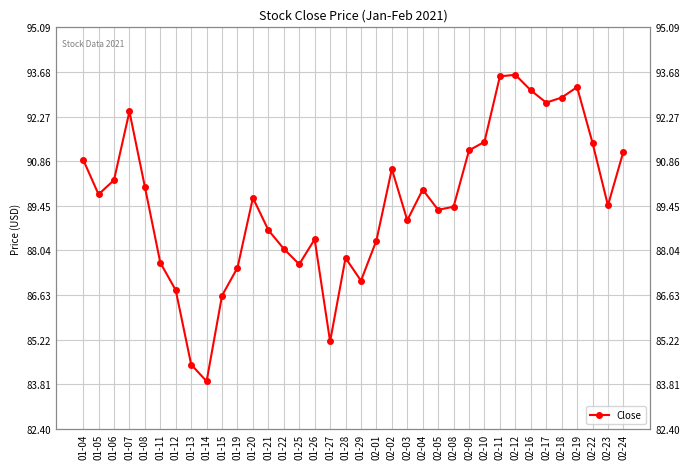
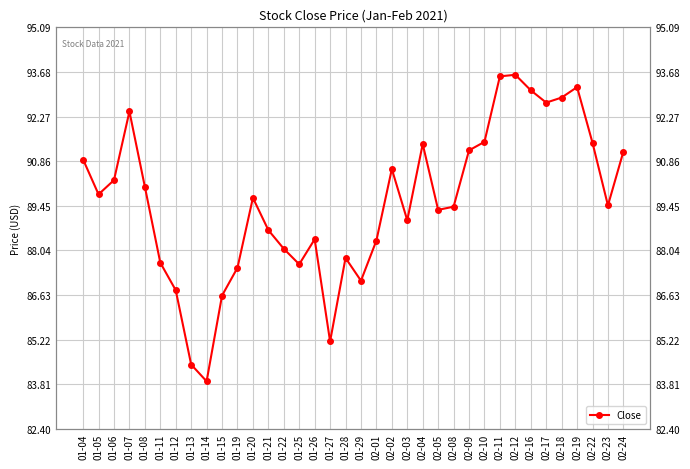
02-04: 90.0 -> 91.4
